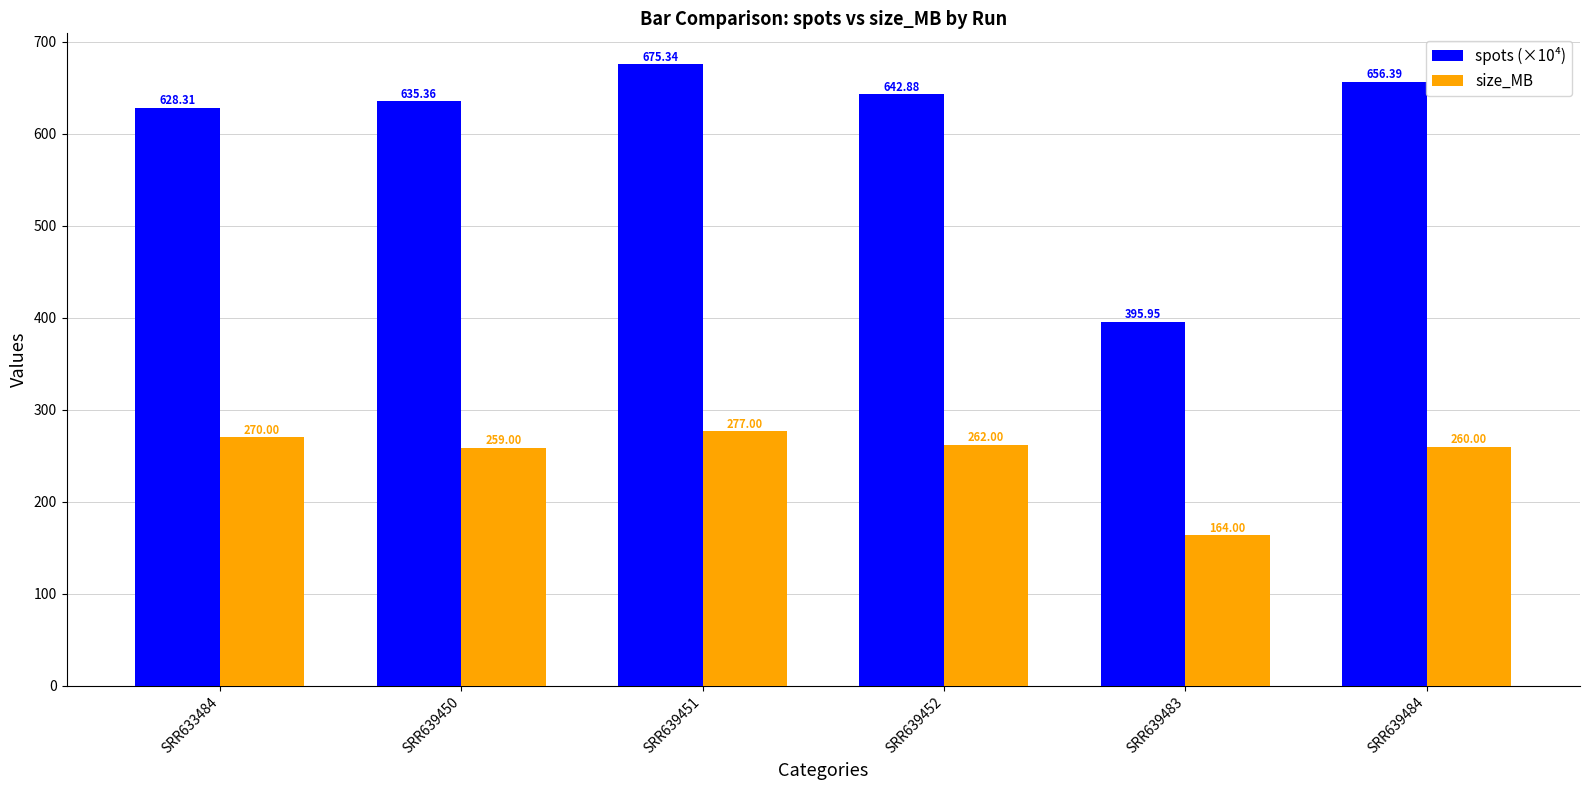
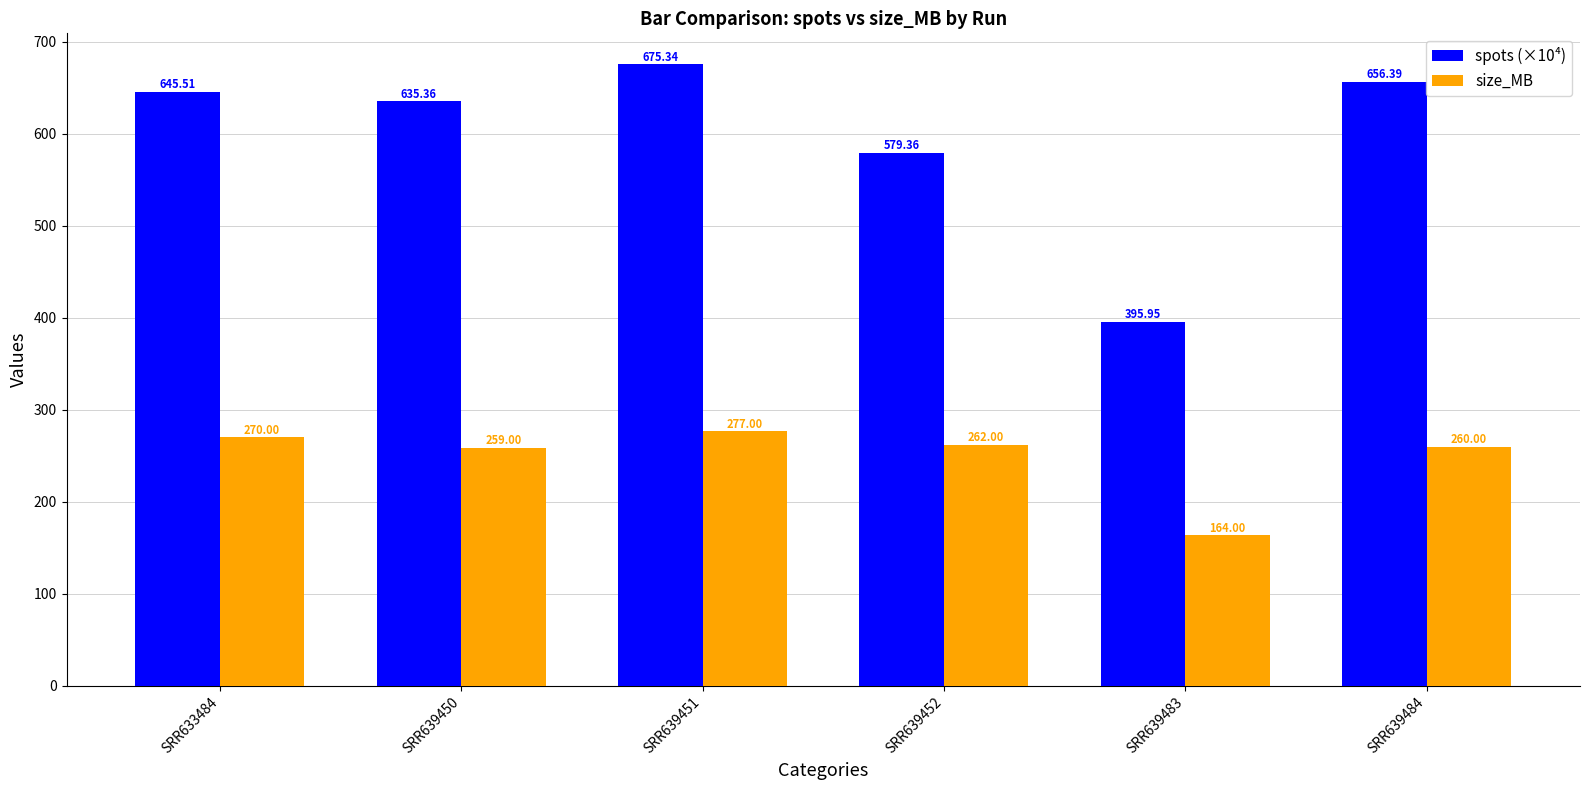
spots (×10⁴), SRR633484: 628.31 -> 645.51
spots (×10⁴), SRR639452: 642.88 -> 579.36
